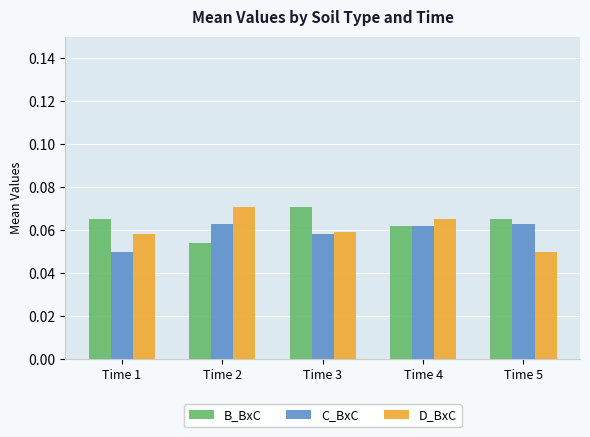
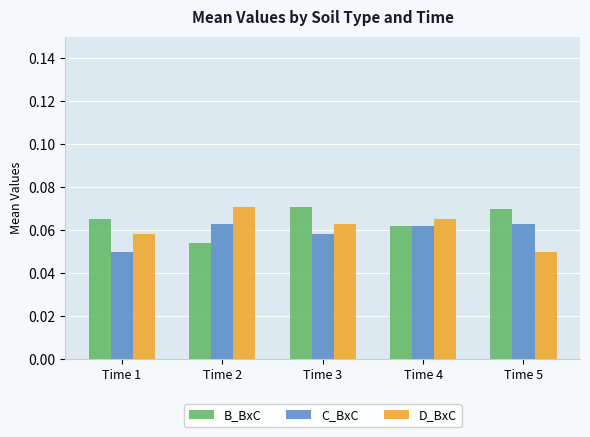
D_BxC, Time 3: 0.059 -> 0.063
B_BxC, Time 5: 0.065 -> 0.070
